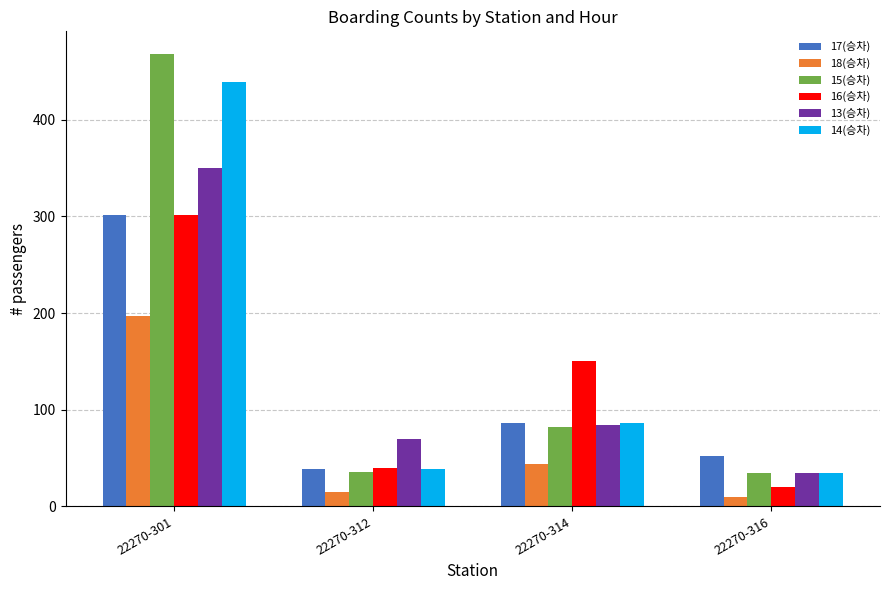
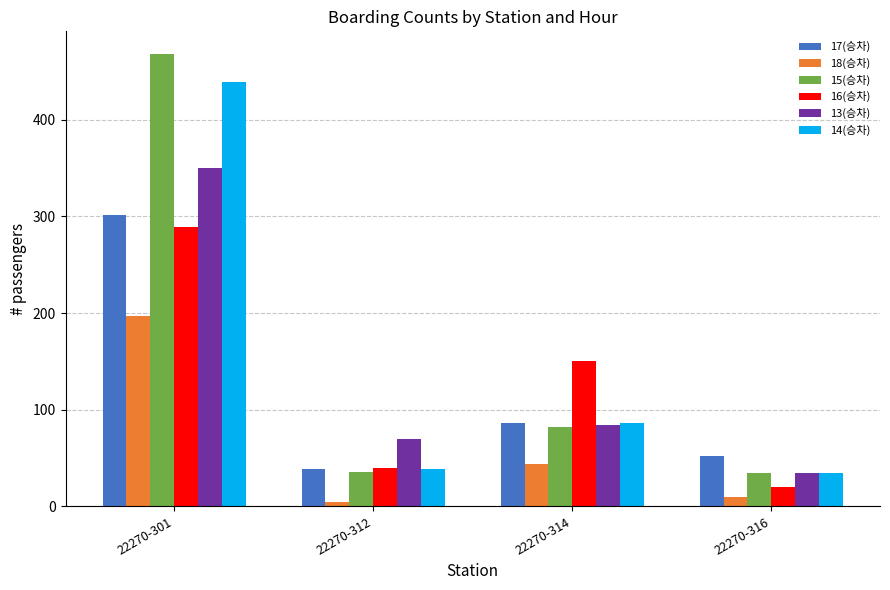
16(승차), 22270-301: 300 -> 290
18(승차), 22270-312: 20 -> 0
